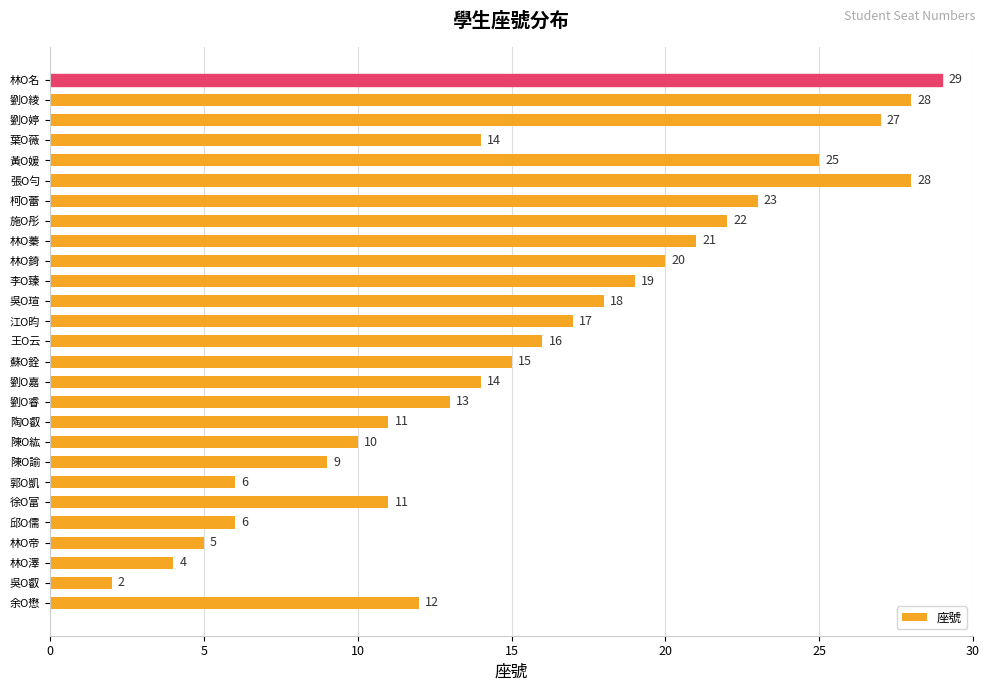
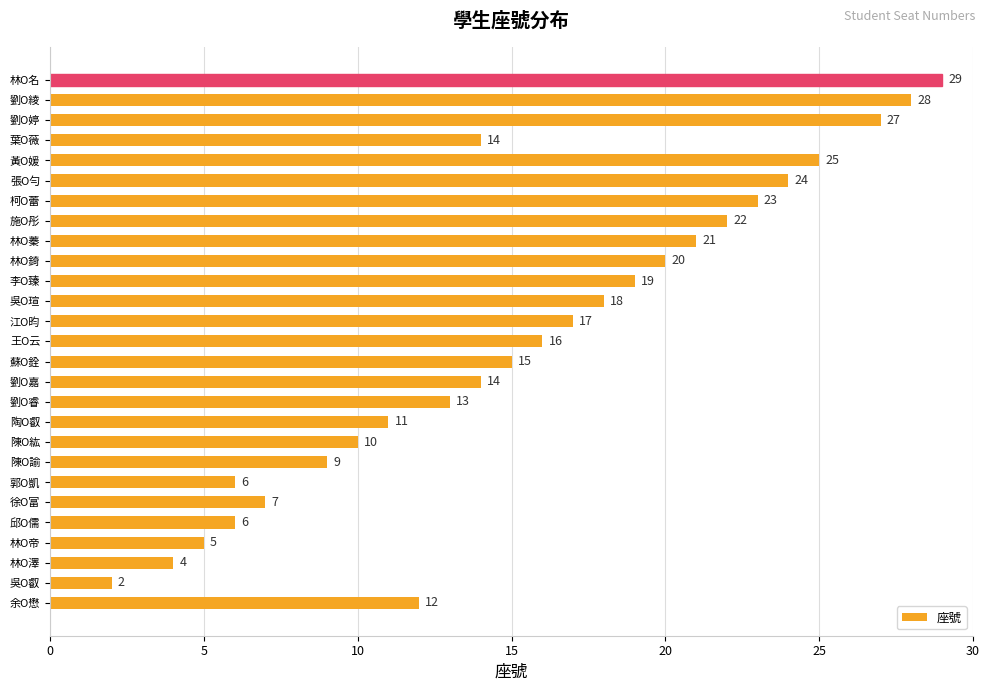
張O勻: 28 -> 24
徐O富: 11 -> 7
